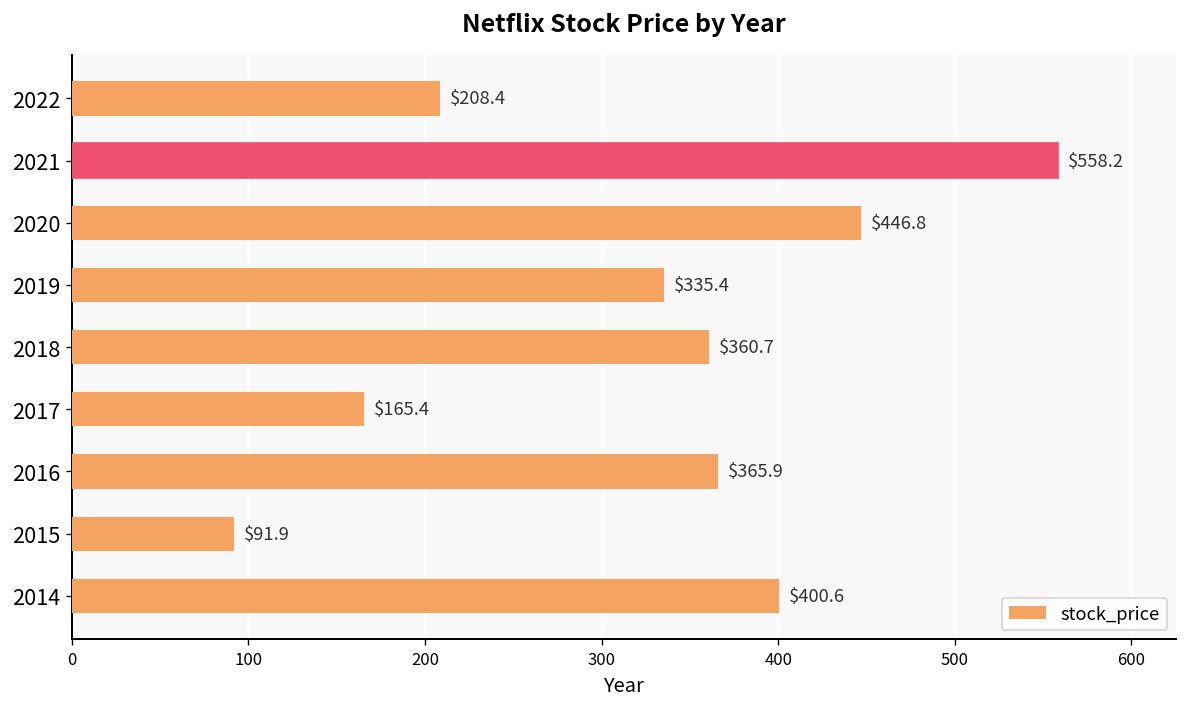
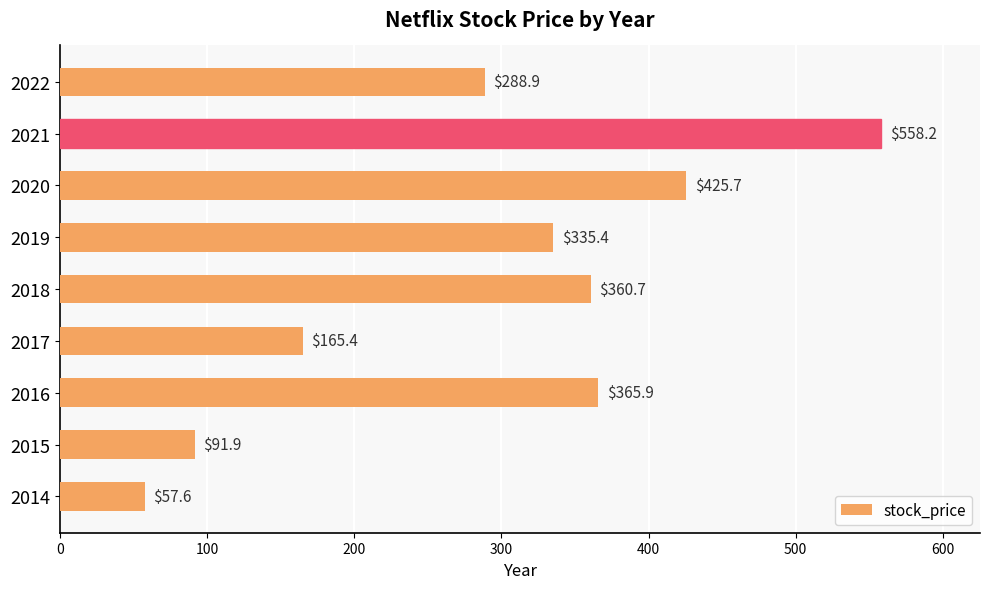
2022: $208.4 -> $288.9
2020: $446.8 -> $425.7
2014: $400.6 -> $57.6
